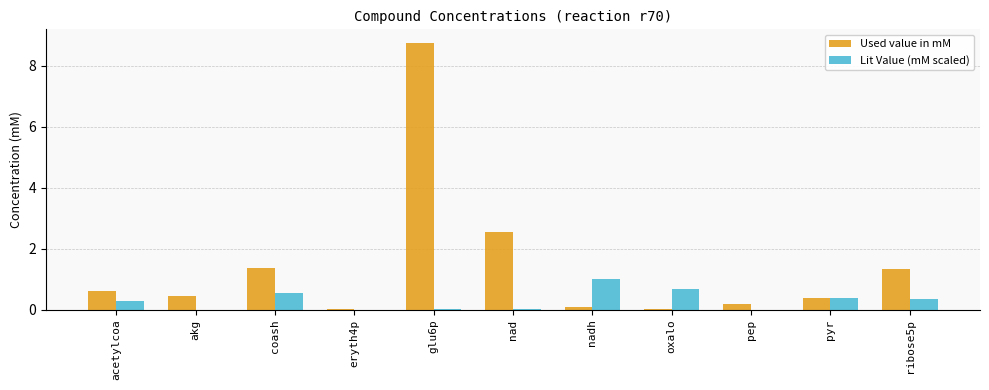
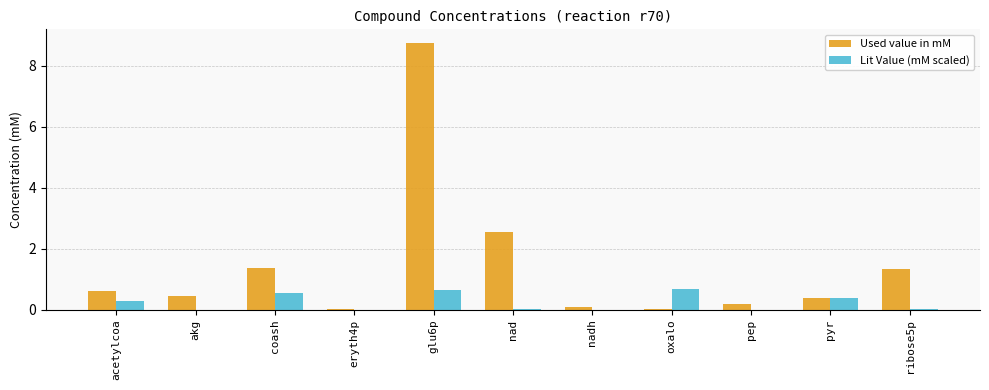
Lit Value (mM scaled), glu6p: 0.0 -> 0.6
Lit Value (mM scaled), nadh: 1 -> 0
Lit Value (mM scaled), ribose5p: 0.4 -> 0.0
